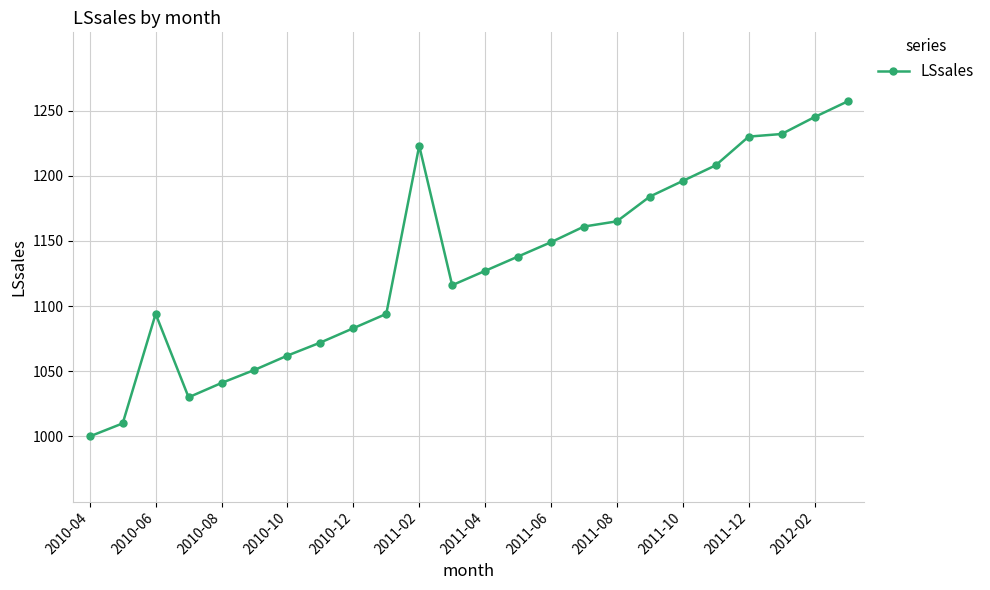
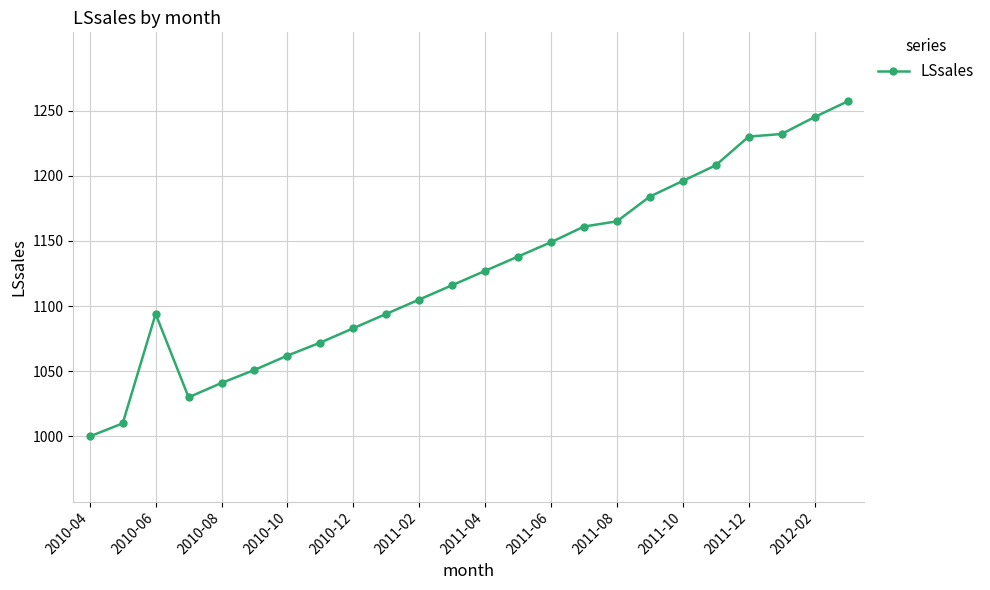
2011-02: 1223 -> 1105
